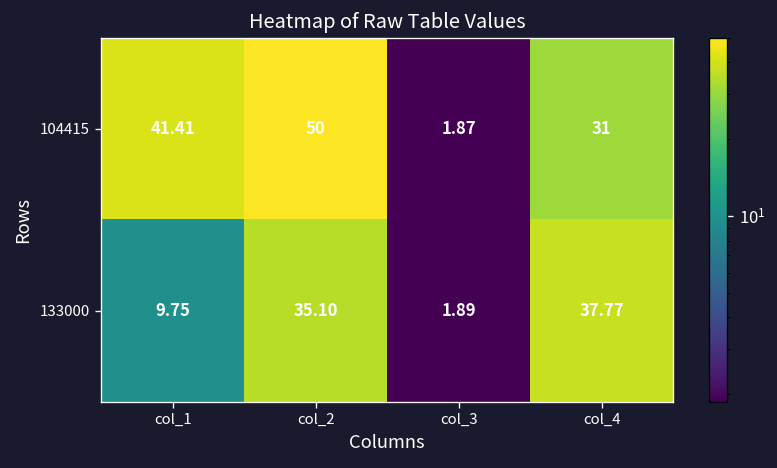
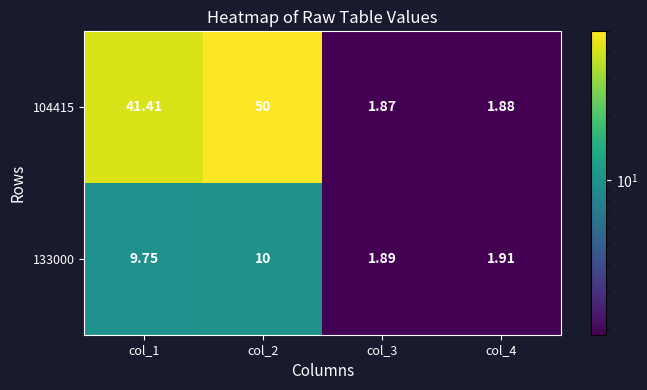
104415, col_4: 31 -> 1.88
133000, col_2: 35.10 -> 10
133000, col_4: 37.77 -> 1.91
